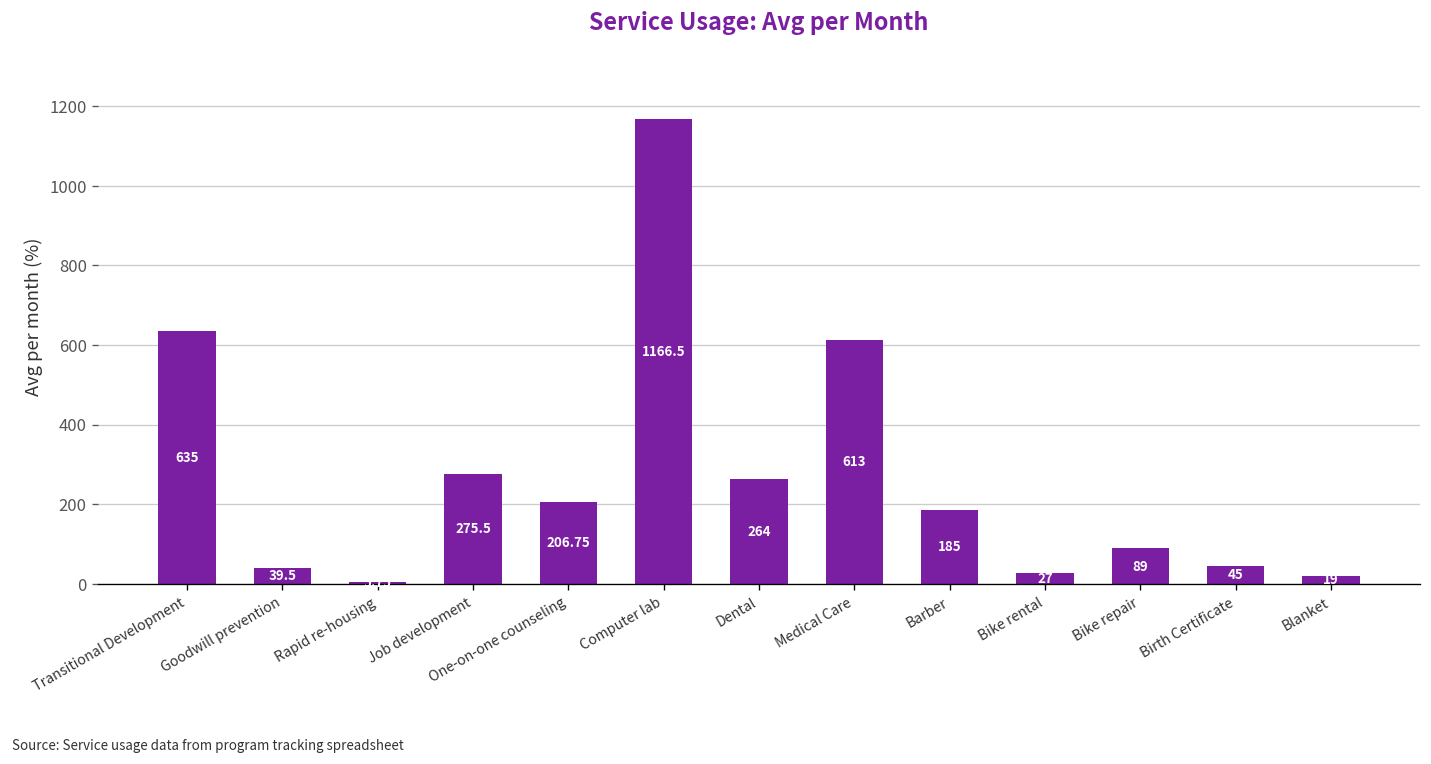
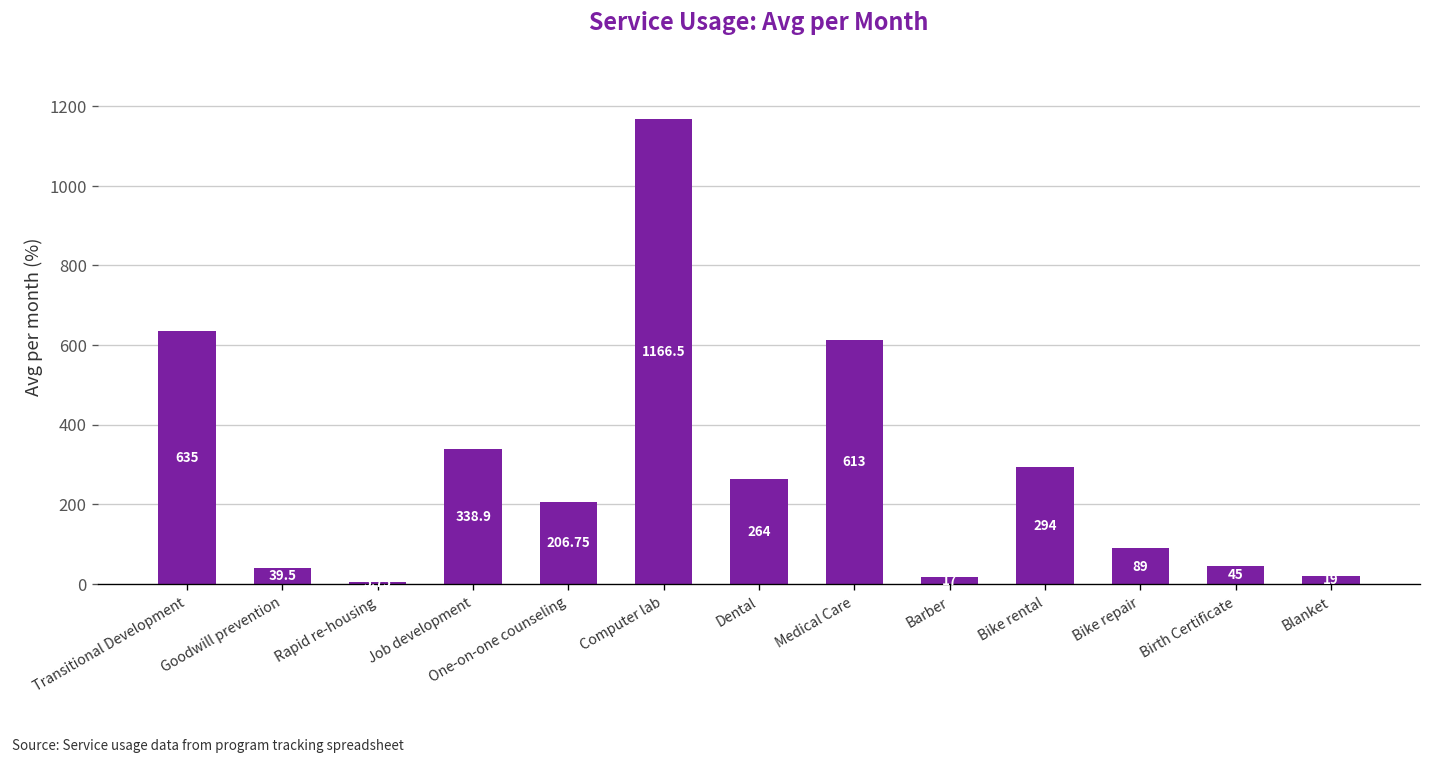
Job development: 275.5 -> 338.9
Barber: 190 -> 20
Bike rental: 27 -> 294
